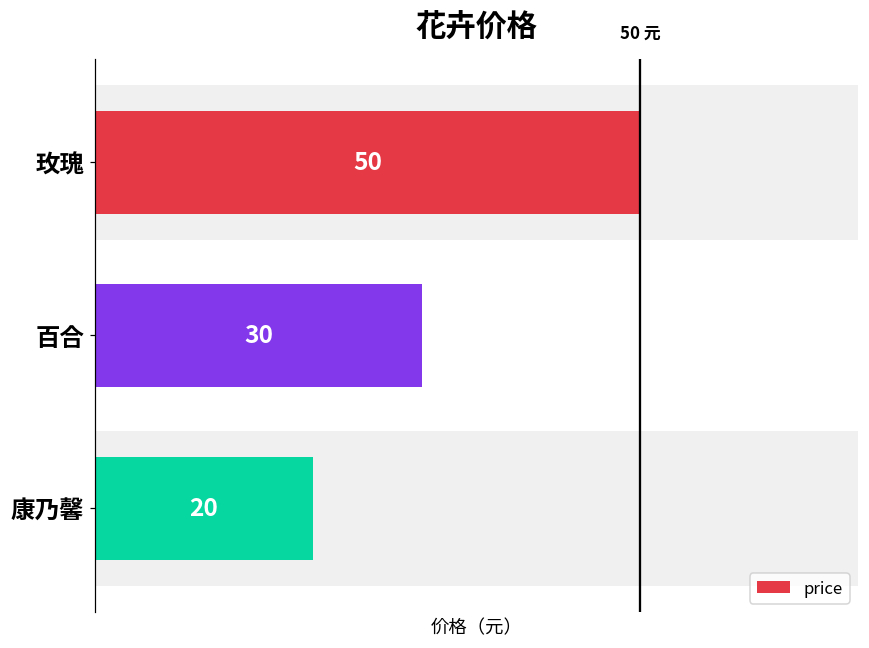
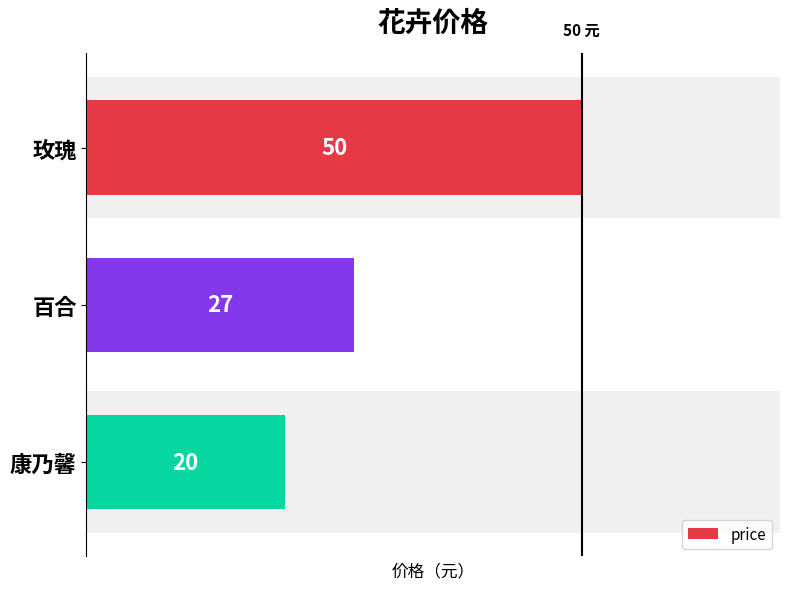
price, 百合: 30 -> 27
